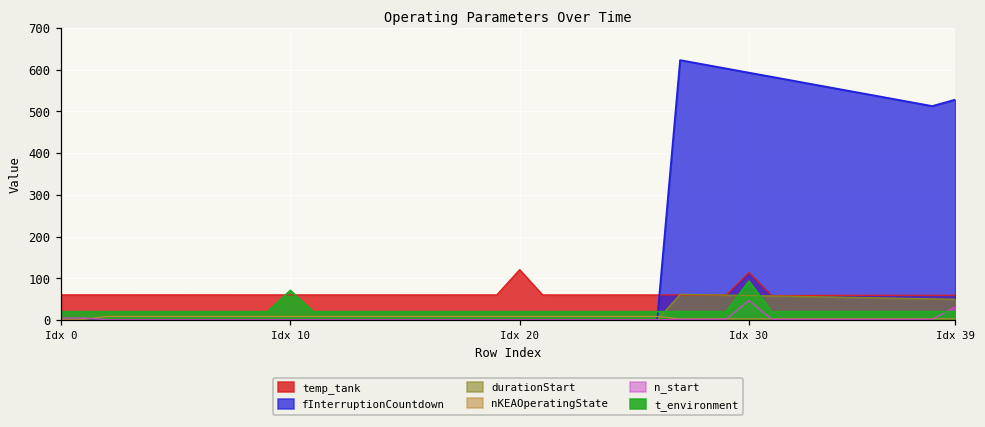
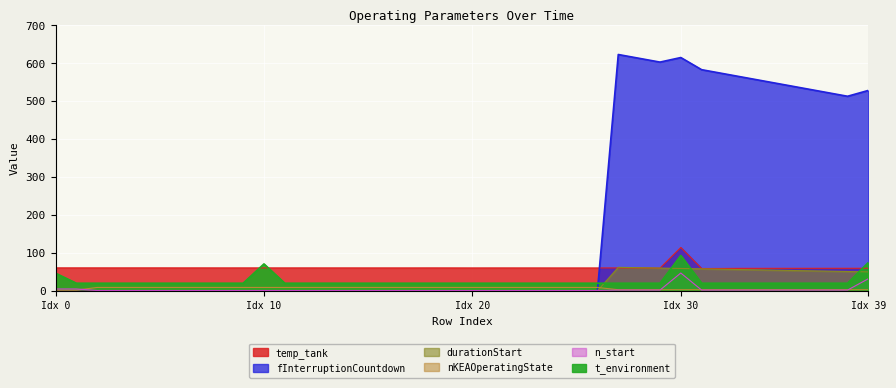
t_environment, Idx 0: 20 -> 50
temp_tank, Idx 20: 120 -> 60
fInterruptionCountdown, Idx 30: 590 -> 610
t_environment, Idx 39: 20 -> 70
